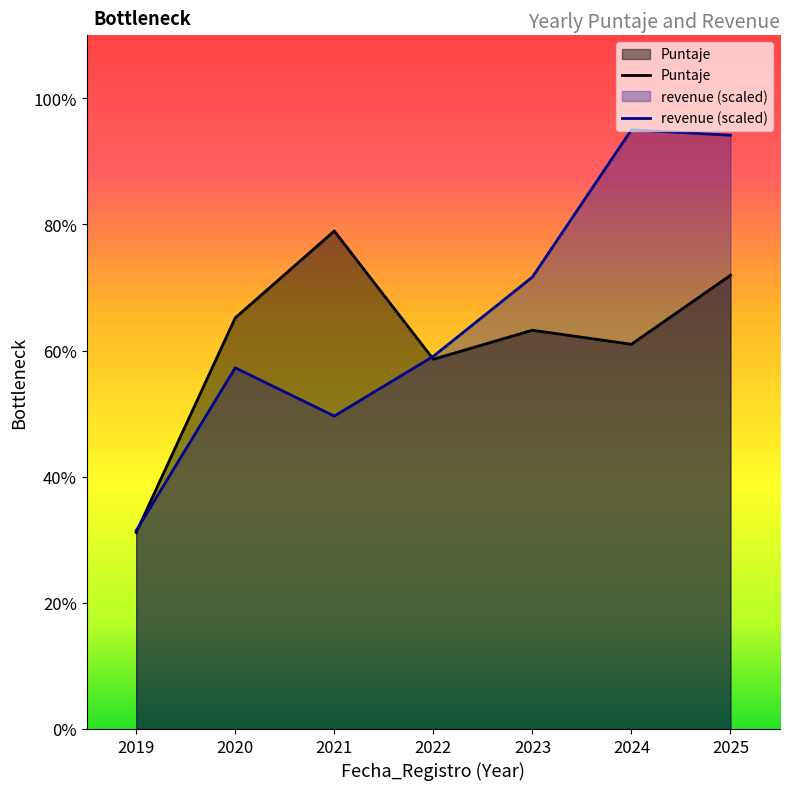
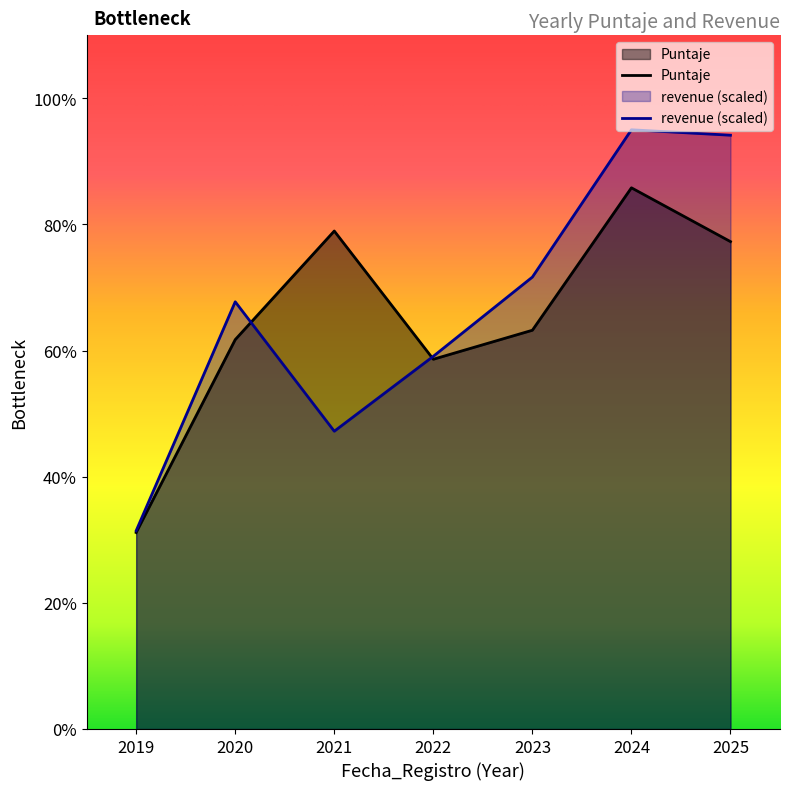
Puntaje, 2020: 65% -> 62%
revenue (scaled), 2020: 57% -> 68%
revenue (scaled), 2021: 50% -> 47%
Puntaje, 2024: 61% -> 86%
Puntaje, 2025: 72% -> 77%
